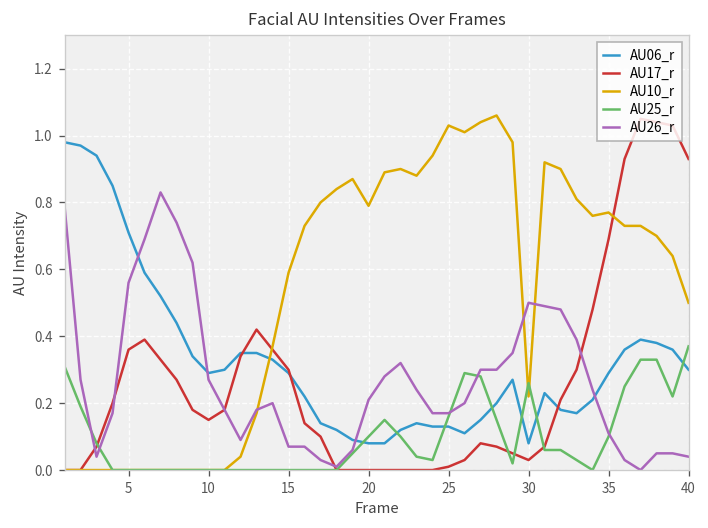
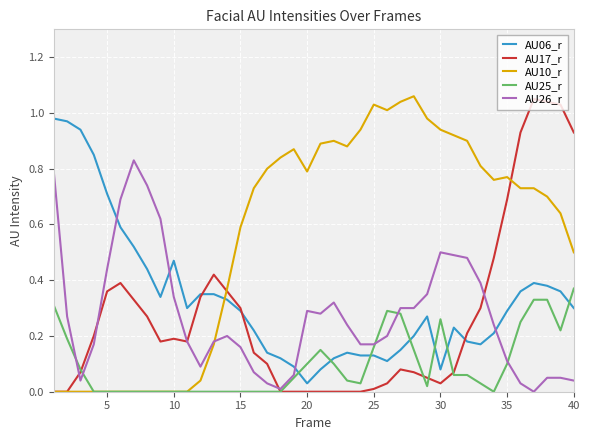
AU26_r, 5: 0.56 -> 0.44
AU06_r, 10: 0.29 -> 0.47
AU17_r, 10: 0.15 -> 0.19
AU26_r, 10: 0.27 -> 0.34
AU26_r, 15: 0.07 -> 0.16
AU06_r, 20: 0.08 -> 0.03
AU26_r, 20: 0.21 -> 0.29
AU10_r, 30: 0.22 -> 0.94
